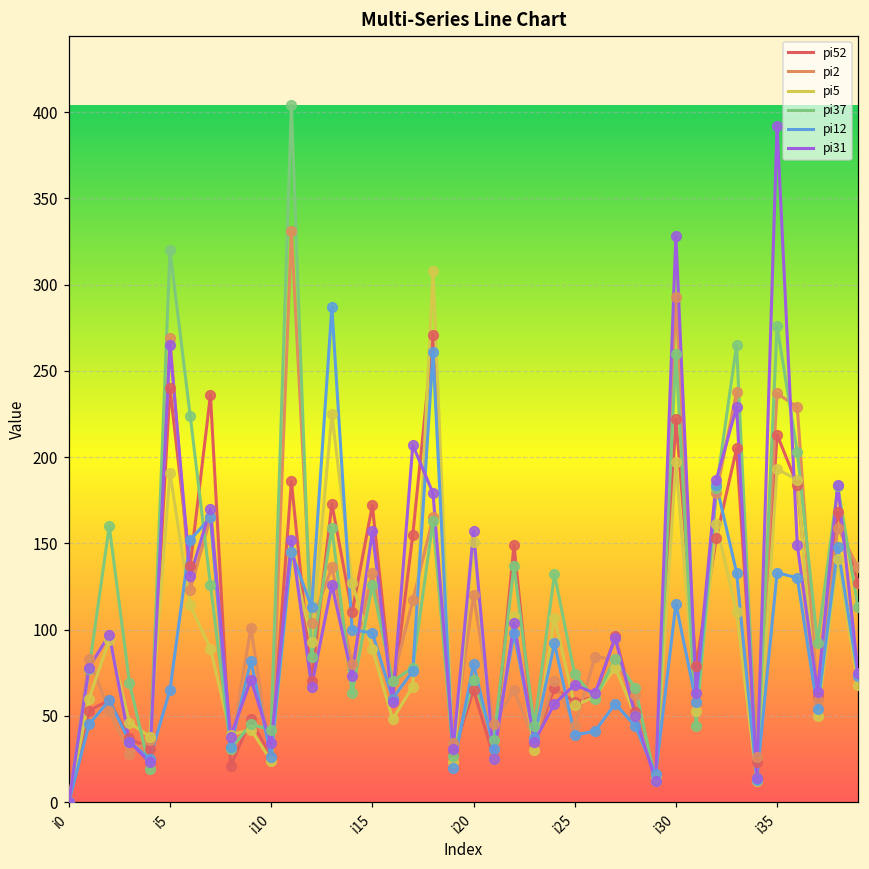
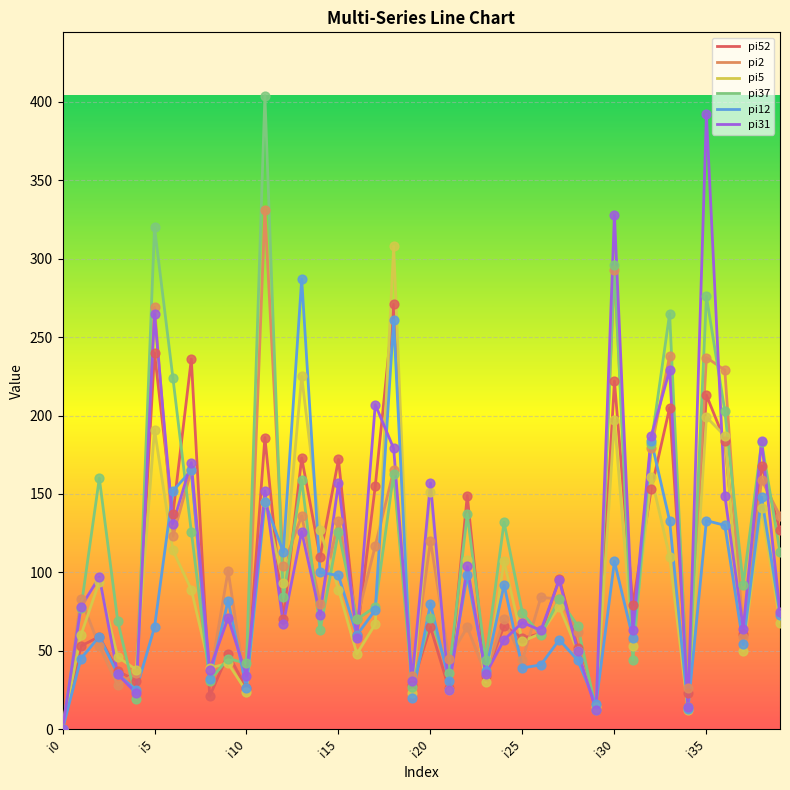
pi37, i30: 260 -> 296
pi12, i30: 115 -> 107
pi5, i35: 193 -> 199
